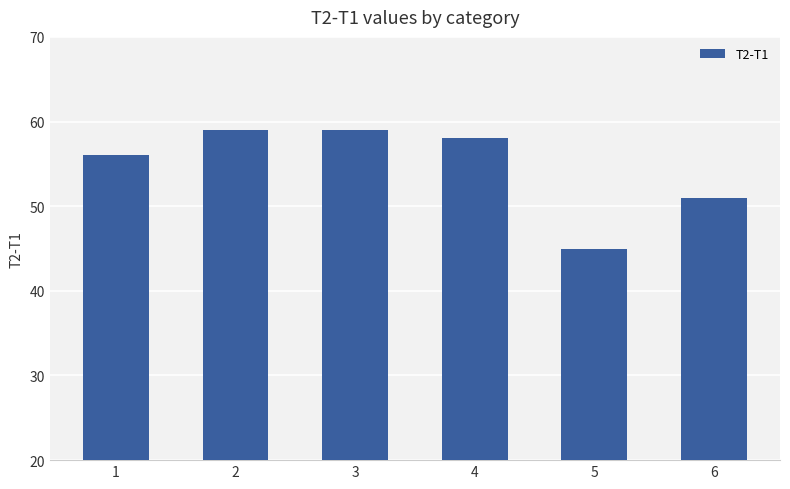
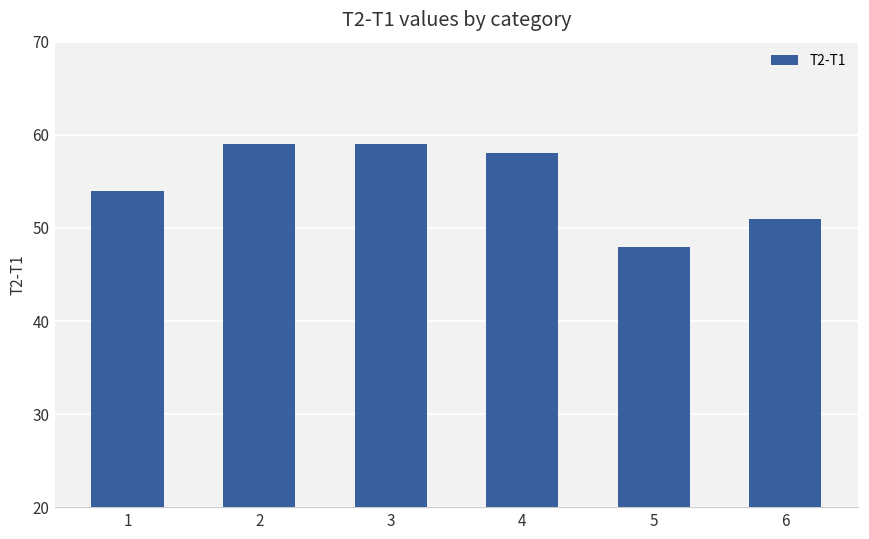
1: 56 -> 54
5: 45 -> 48
